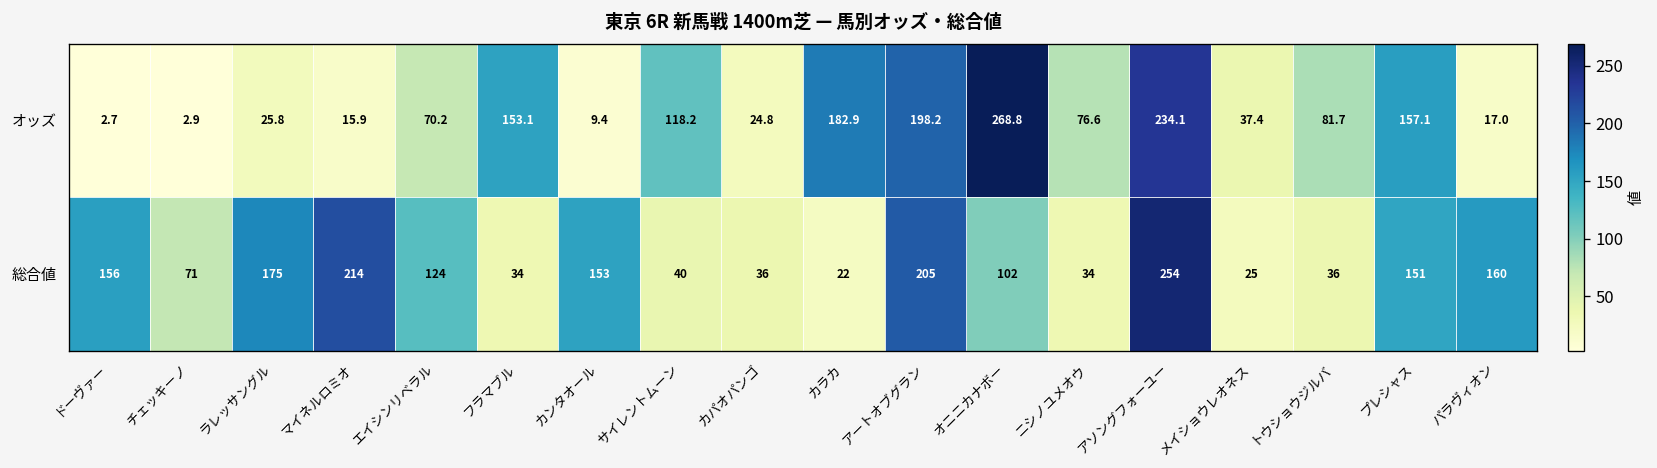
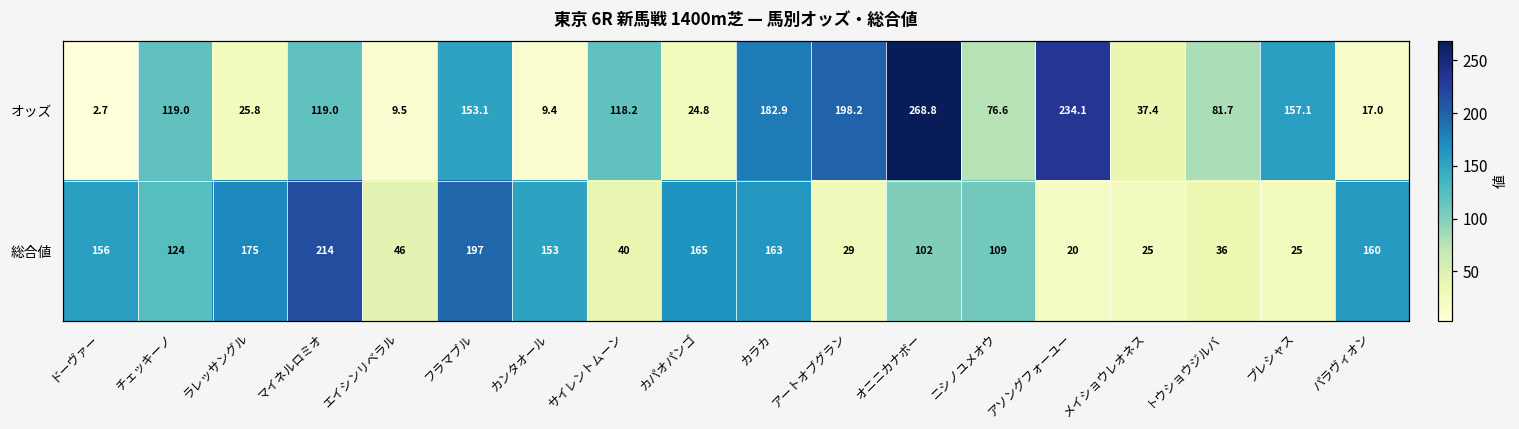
オッズ, チェッキーノ: 2.9 -> 119.0
オッズ, マイネルロミオ: 15.9 -> 119.0
オッズ, エイシンリベラル: 70.2 -> 9.5
総合値, チェッキーノ: 71 -> 124
総合値, エイシンリベラル: 124 -> 46
総合値, フラマブル: 34 -> 197
総合値, カパオパンゴ: 36 -> 165
総合値, カラカ: 22 -> 163
総合値, アートオブグラン: 205 -> 29
総合値, ニシノユメオウ: 34 -> 109
総合値, アソングフォーユー: 254 -> 20
総合値, プレシャス: 151 -> 25
